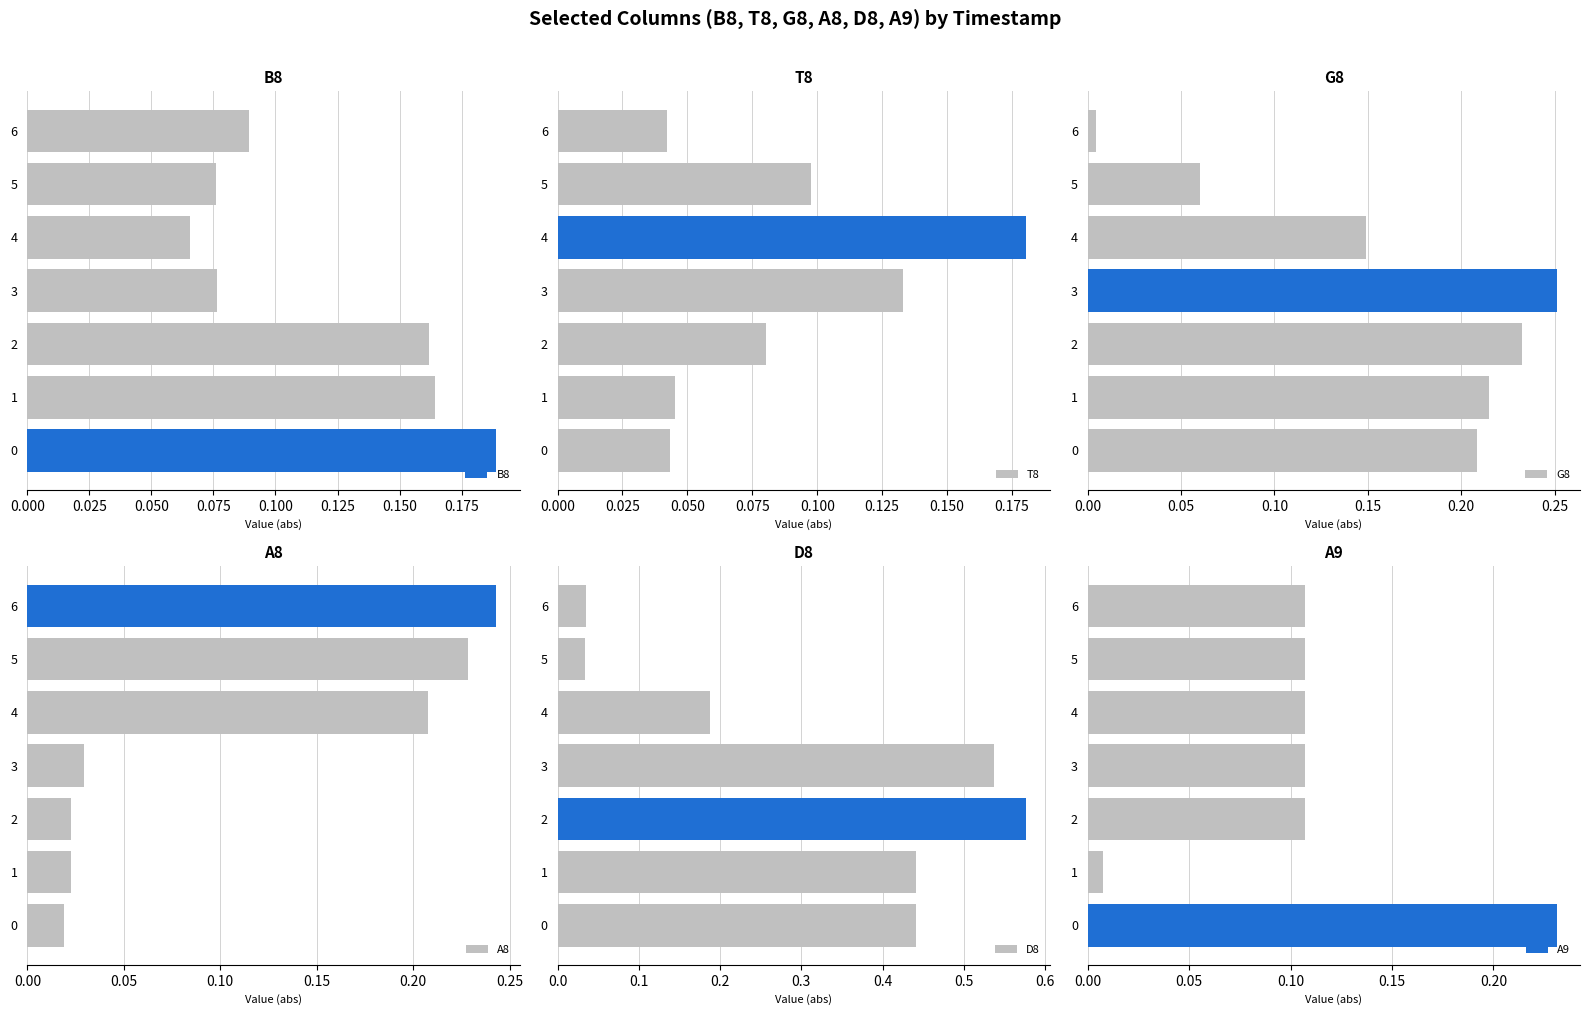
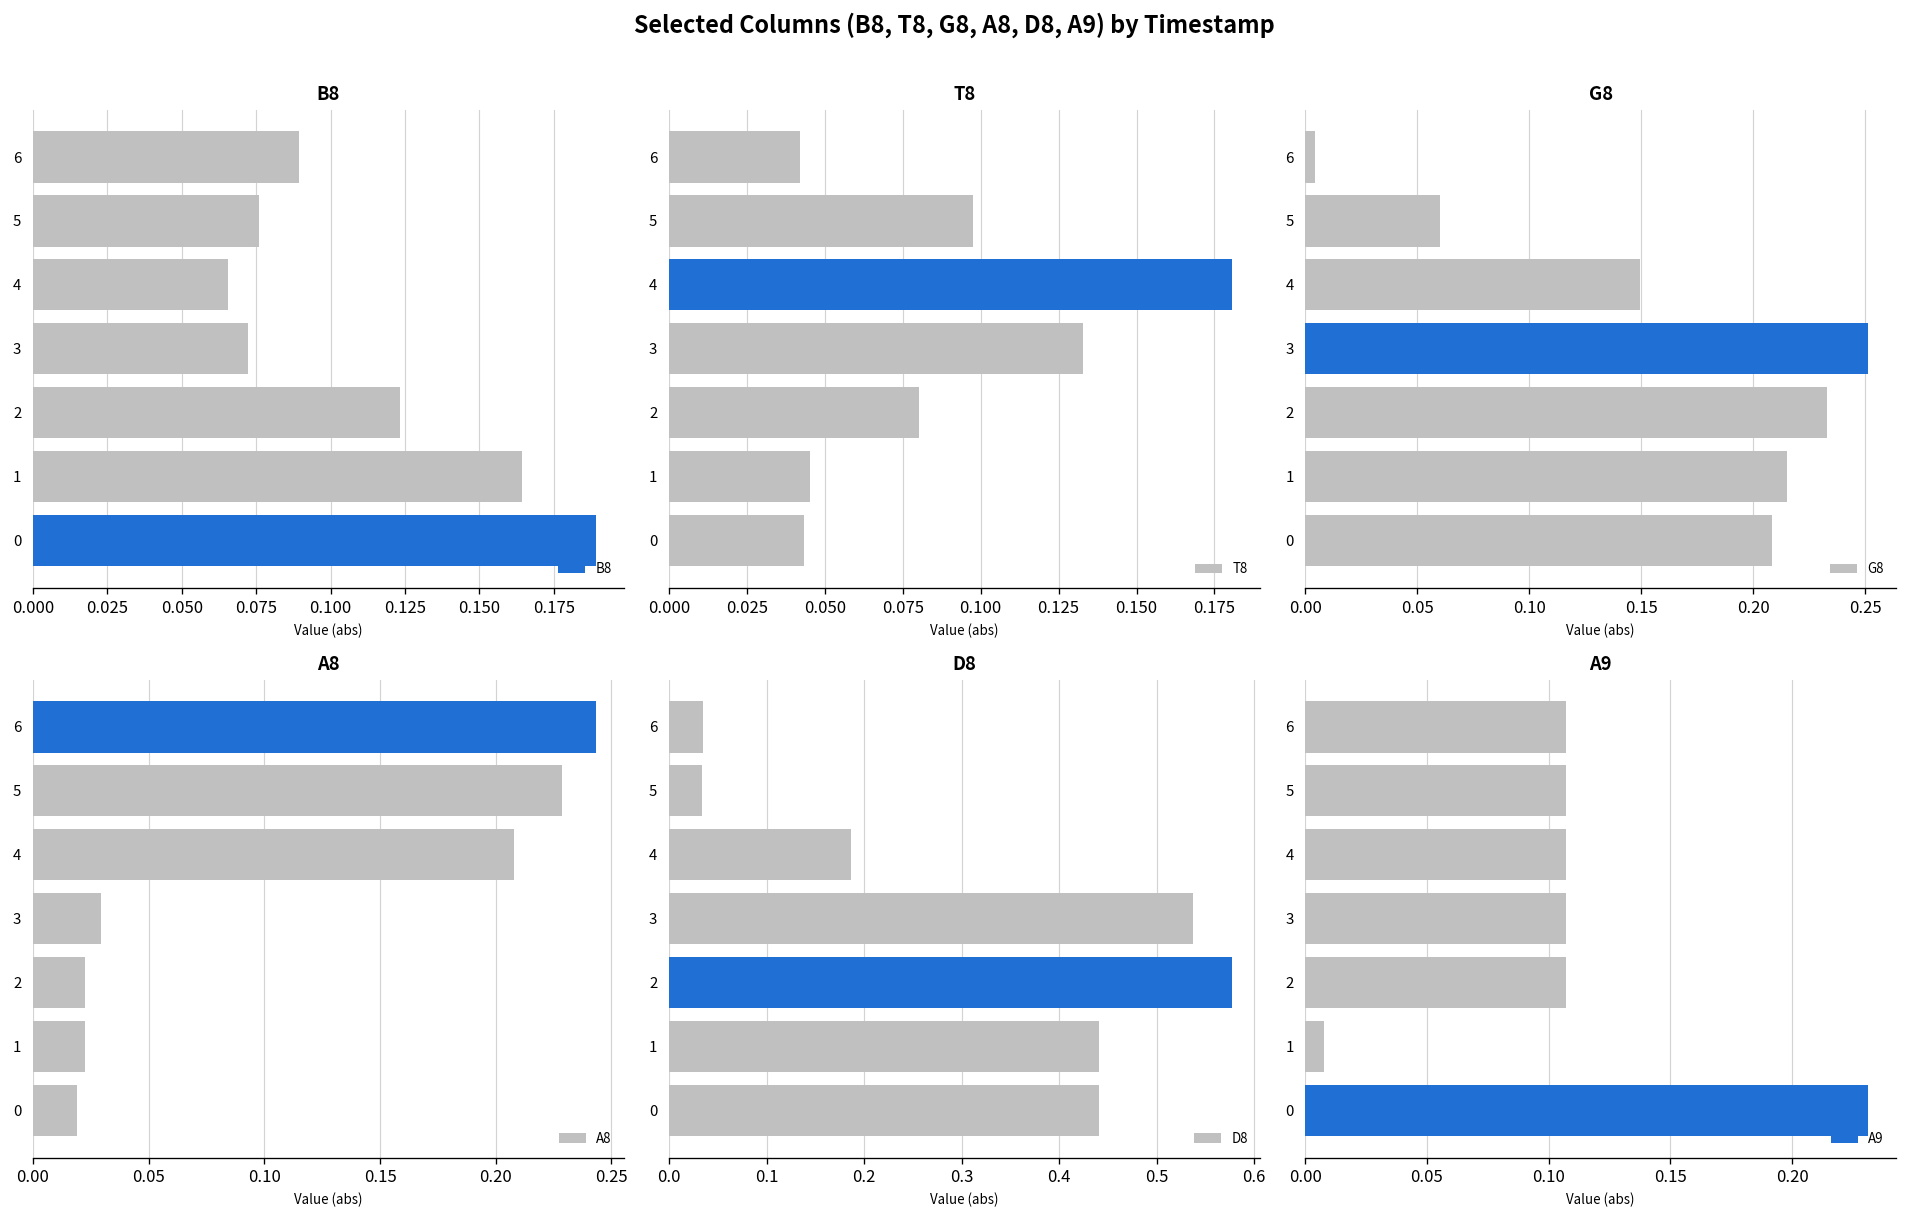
B8, 3: 0.077 -> 0.072
B8, 2: 0.162 -> 0.123
